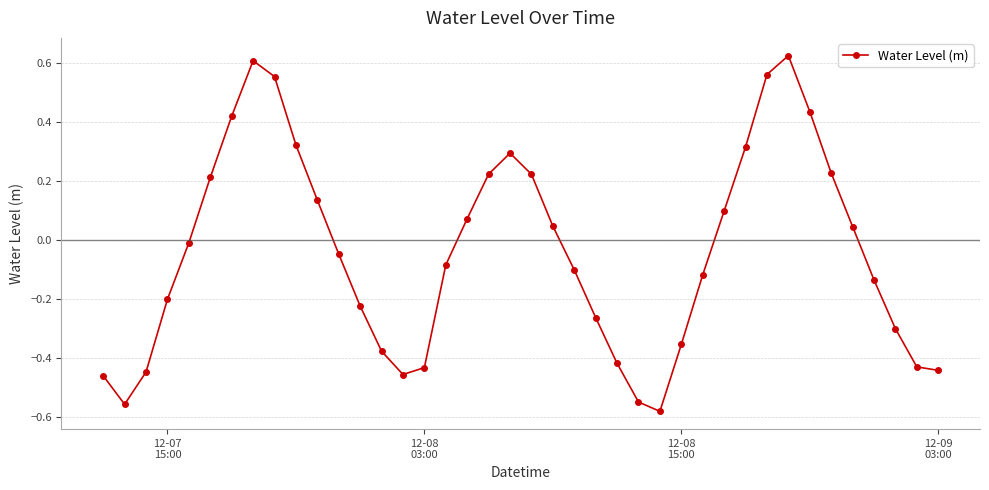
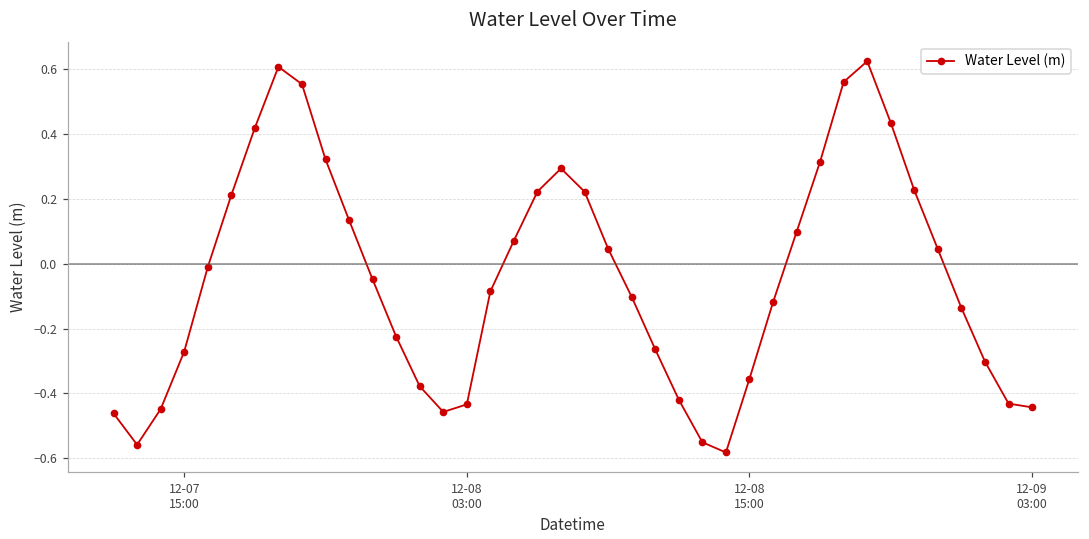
12-07 15:00: -0.20 -> -0.27
